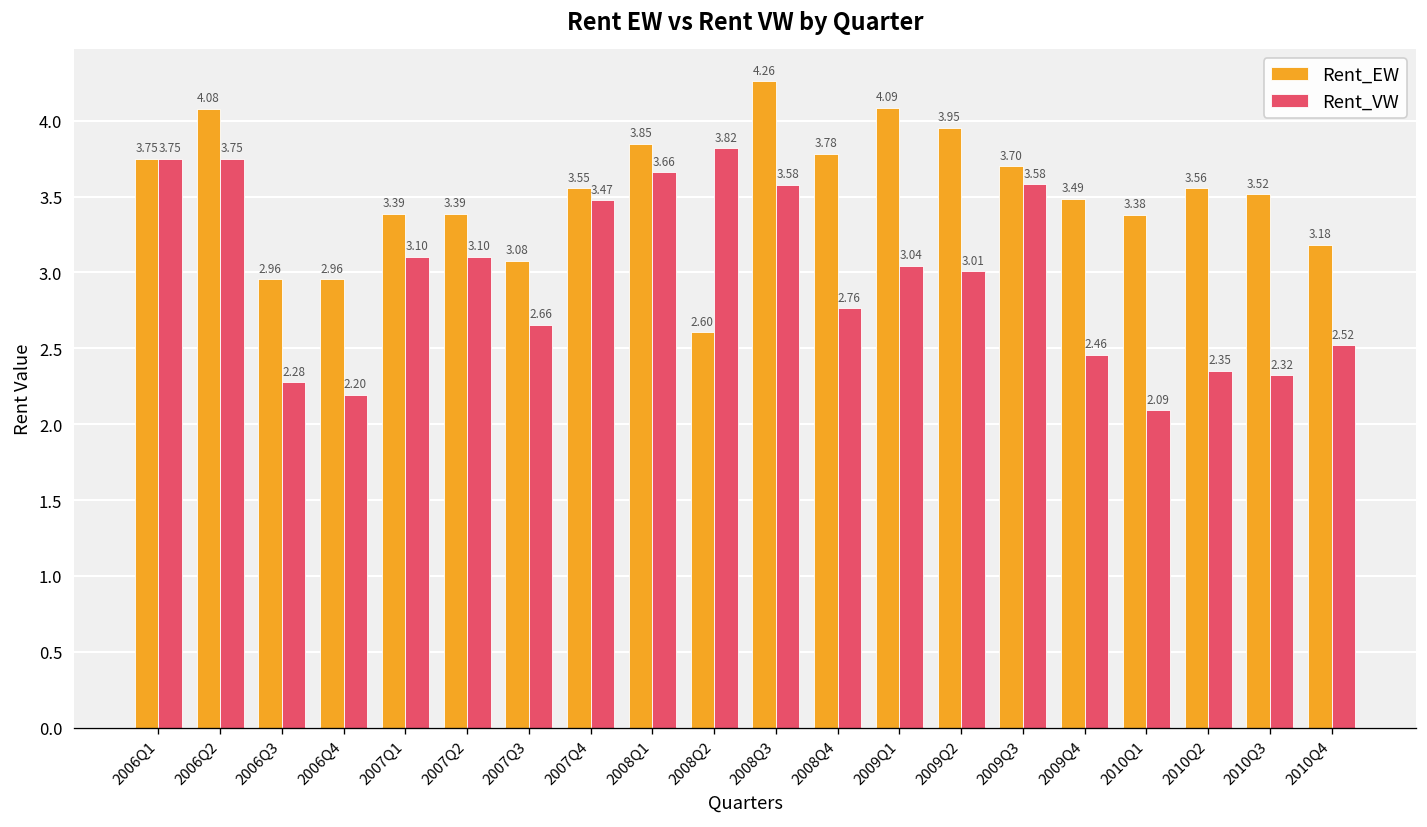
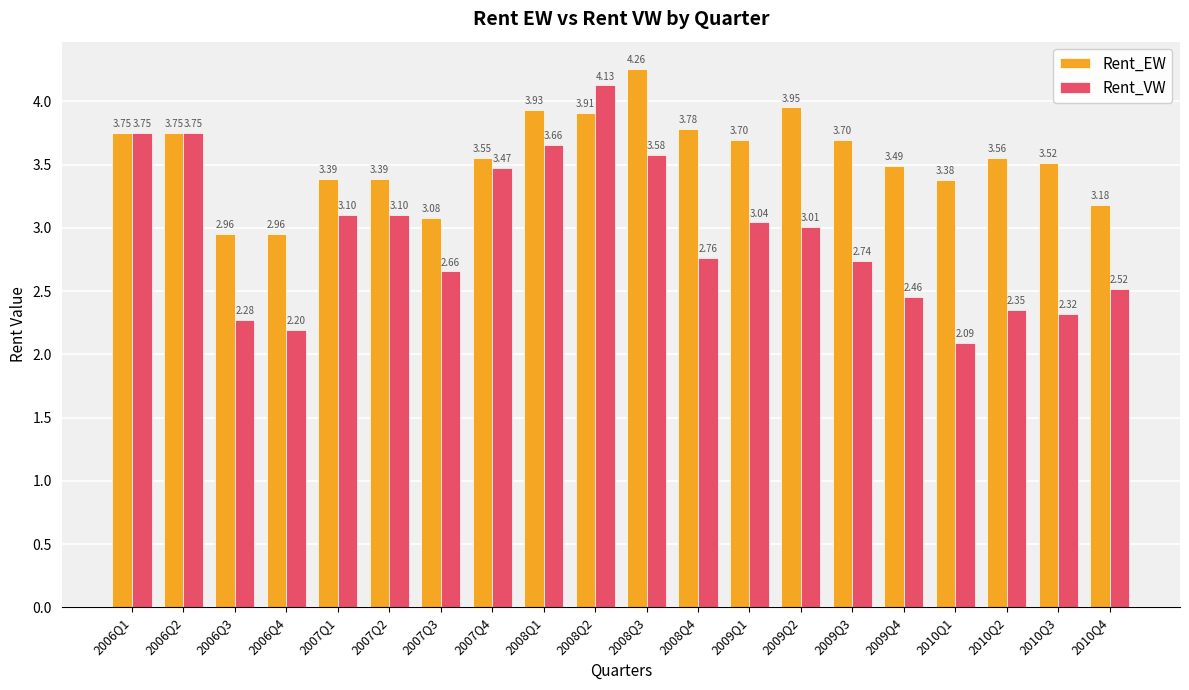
Rent_EW, 2006Q2: 4.08 -> 3.75
Rent_EW, 2008Q1: 3.85 -> 3.93
Rent_EW, 2008Q2: 2.60 -> 3.91
Rent_VW, 2008Q2: 3.82 -> 4.13
Rent_EW, 2009Q1: 4.09 -> 3.70
Rent_VW, 2009Q3: 3.58 -> 2.74
